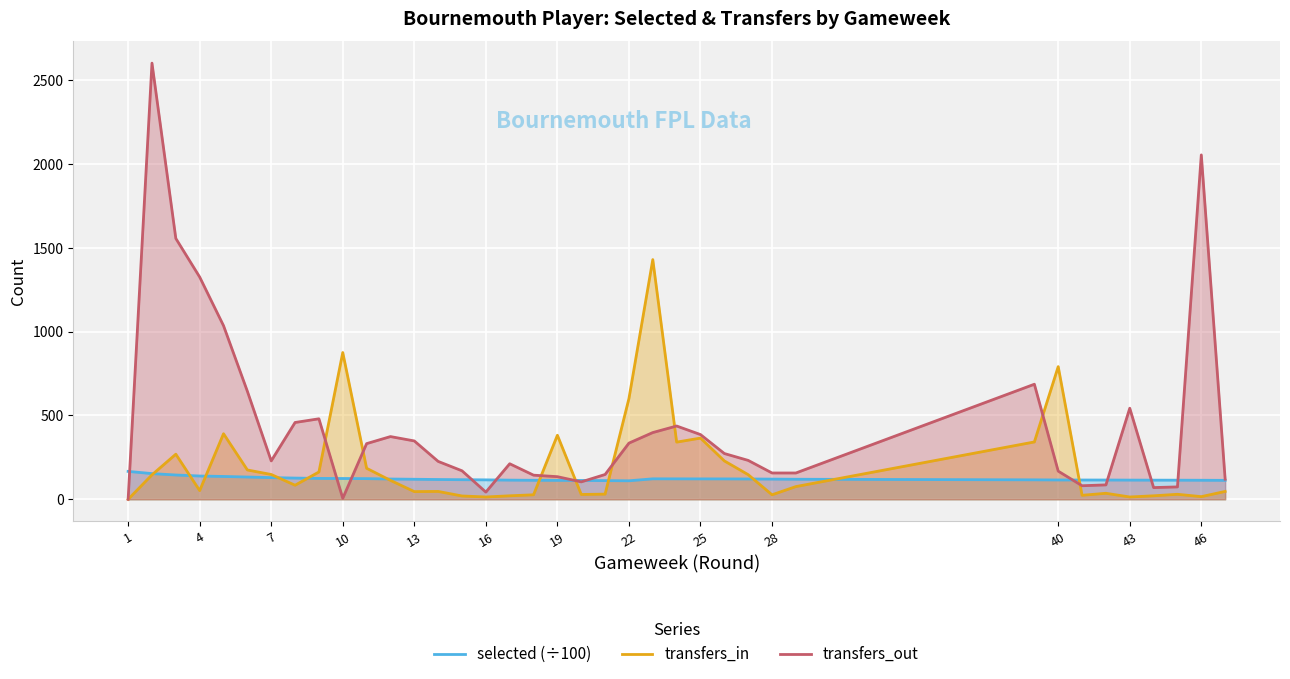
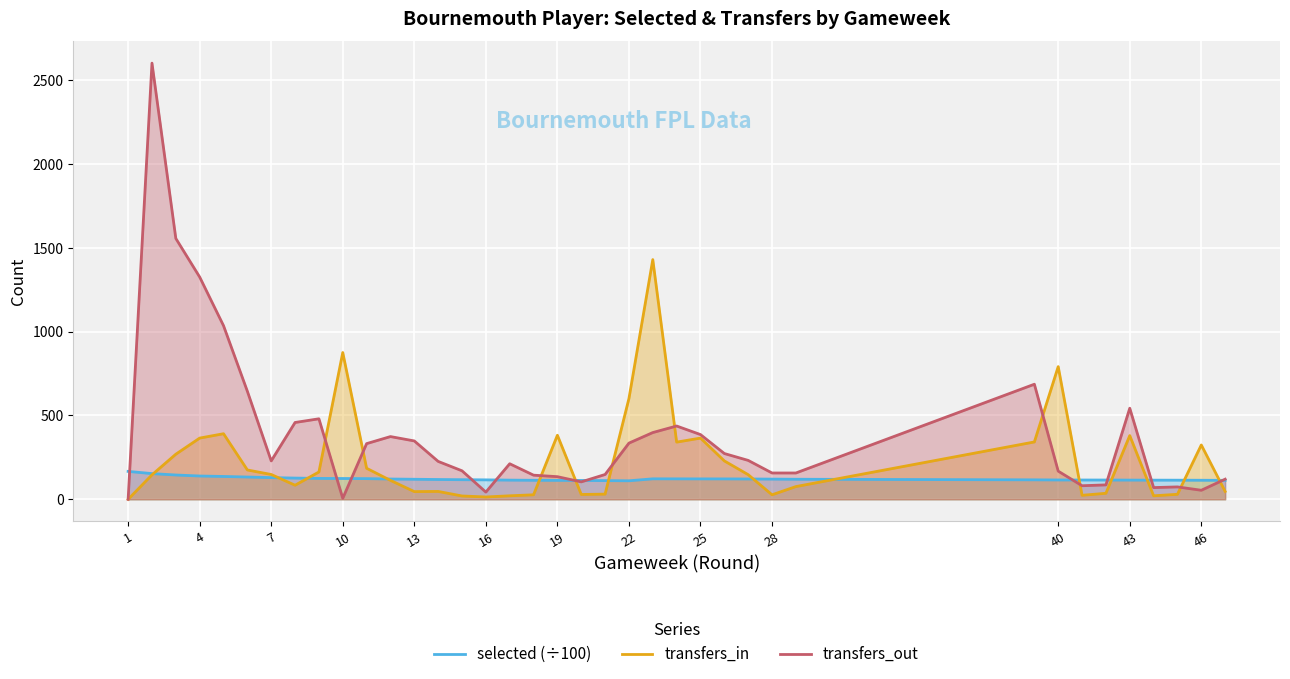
transfers_in, 4: 50 -> 370
transfers_in, 43: 10 -> 380
transfers_in, 46: 20 -> 320
transfers_out, 46: 2050 -> 50
